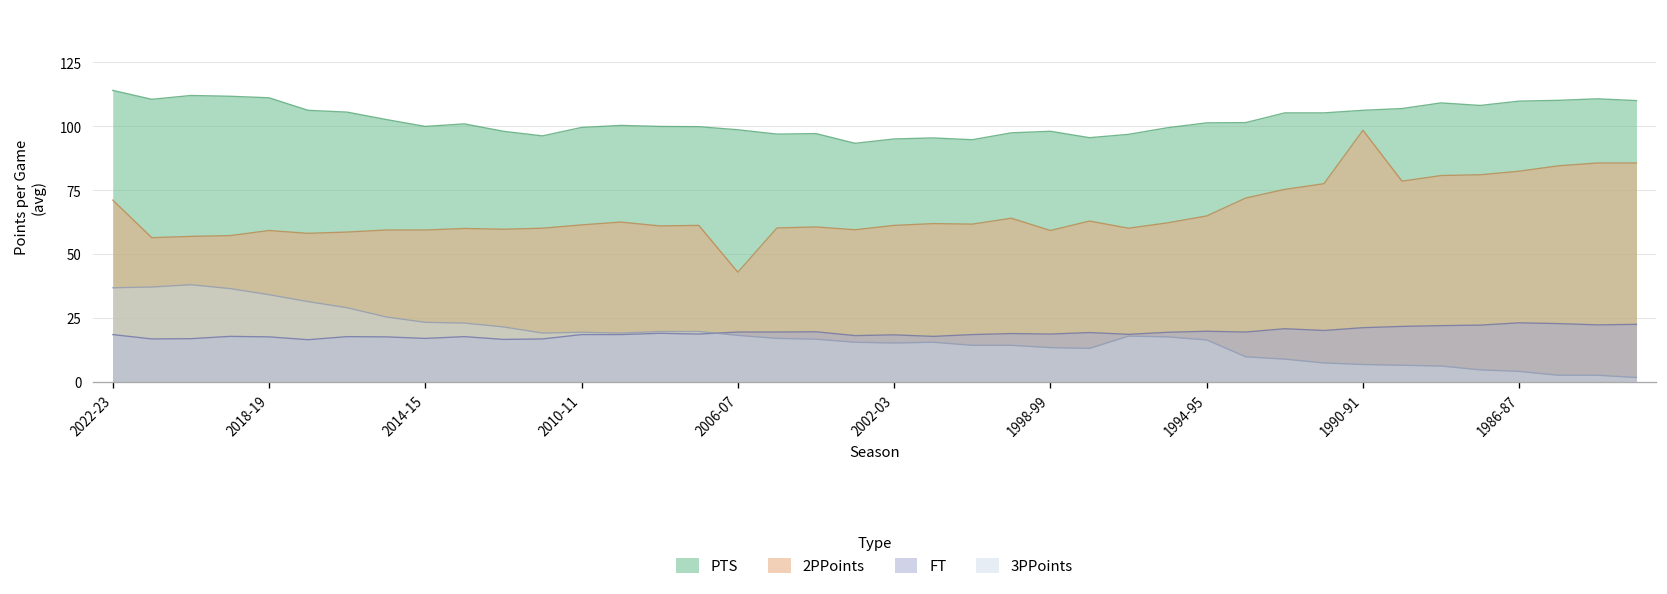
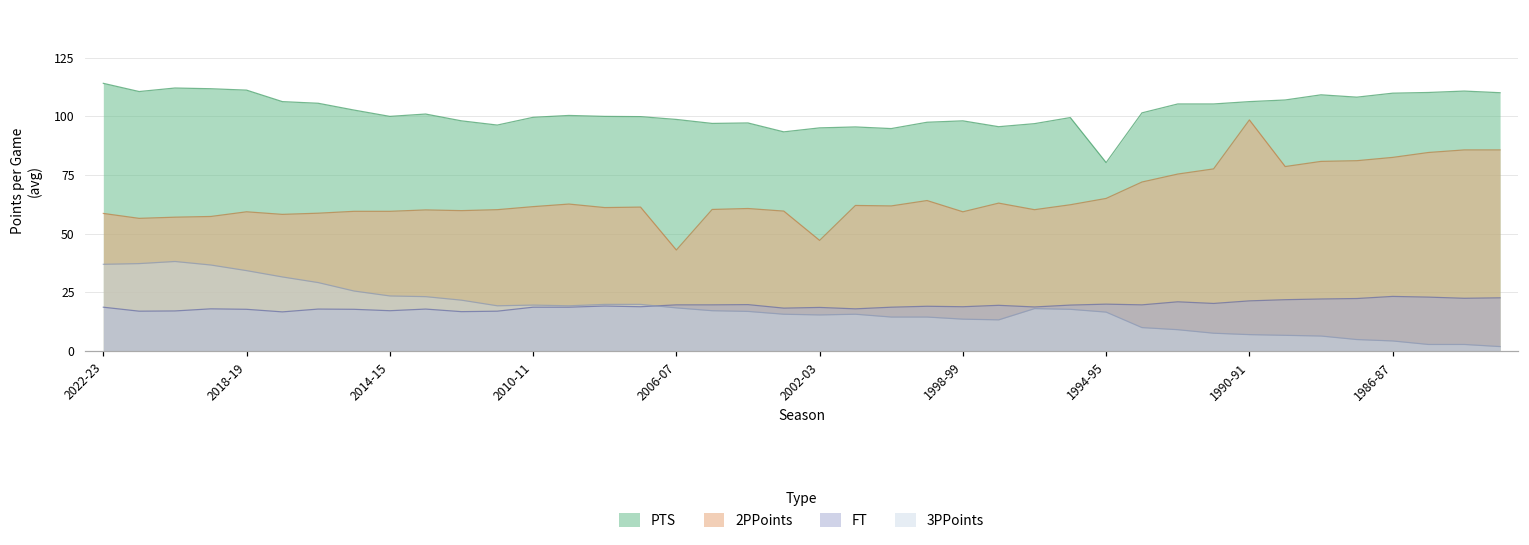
2PPoints, 2022-23: 71 -> 59
2PPoints, 2002-03: 61 -> 47
PTS, 1994-95: 101 -> 80
